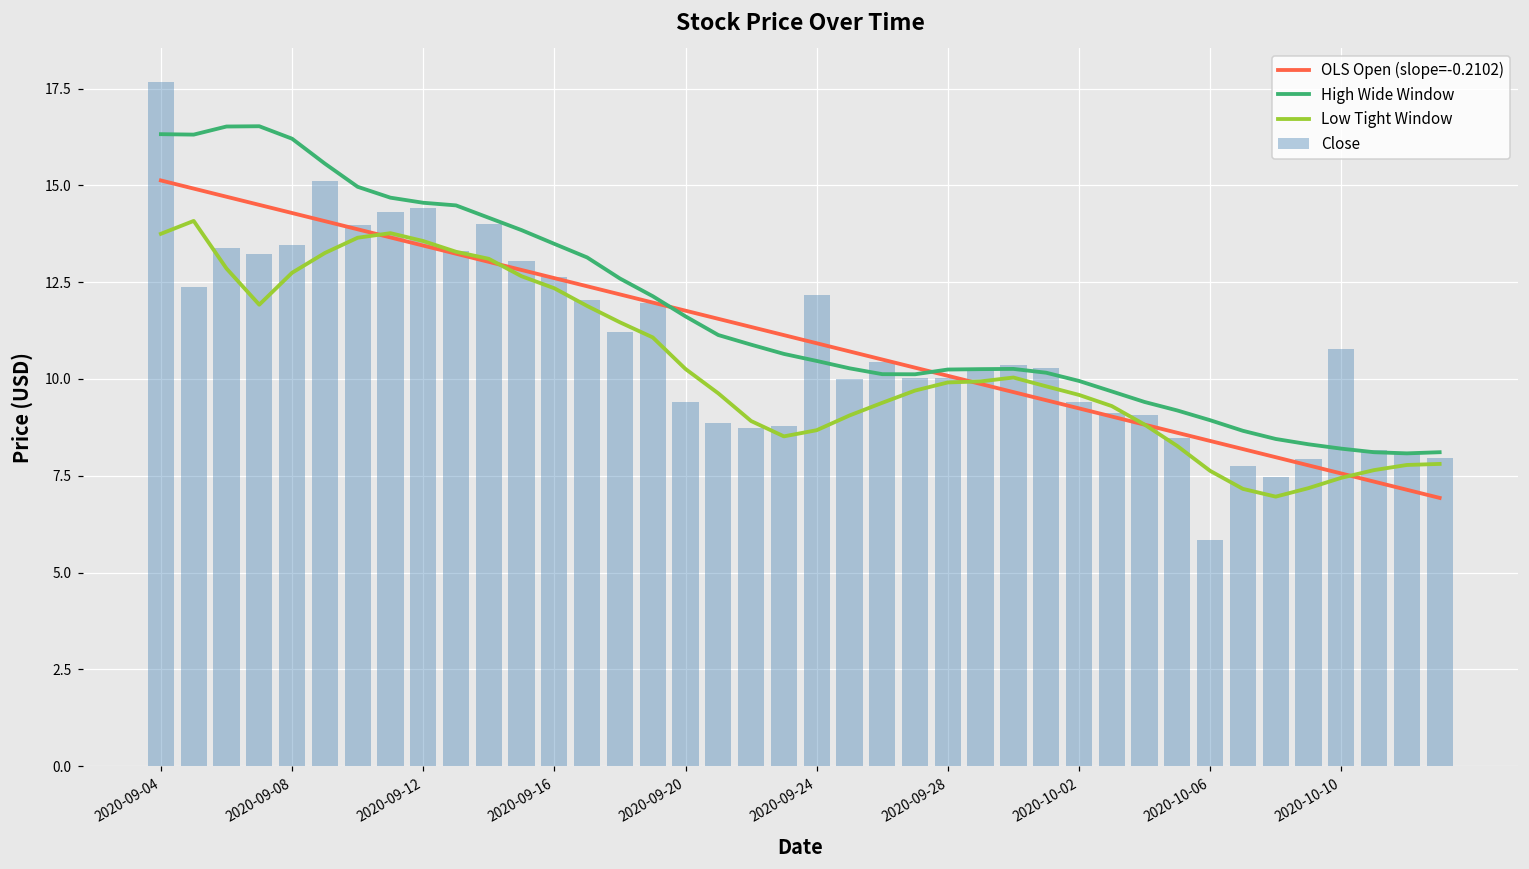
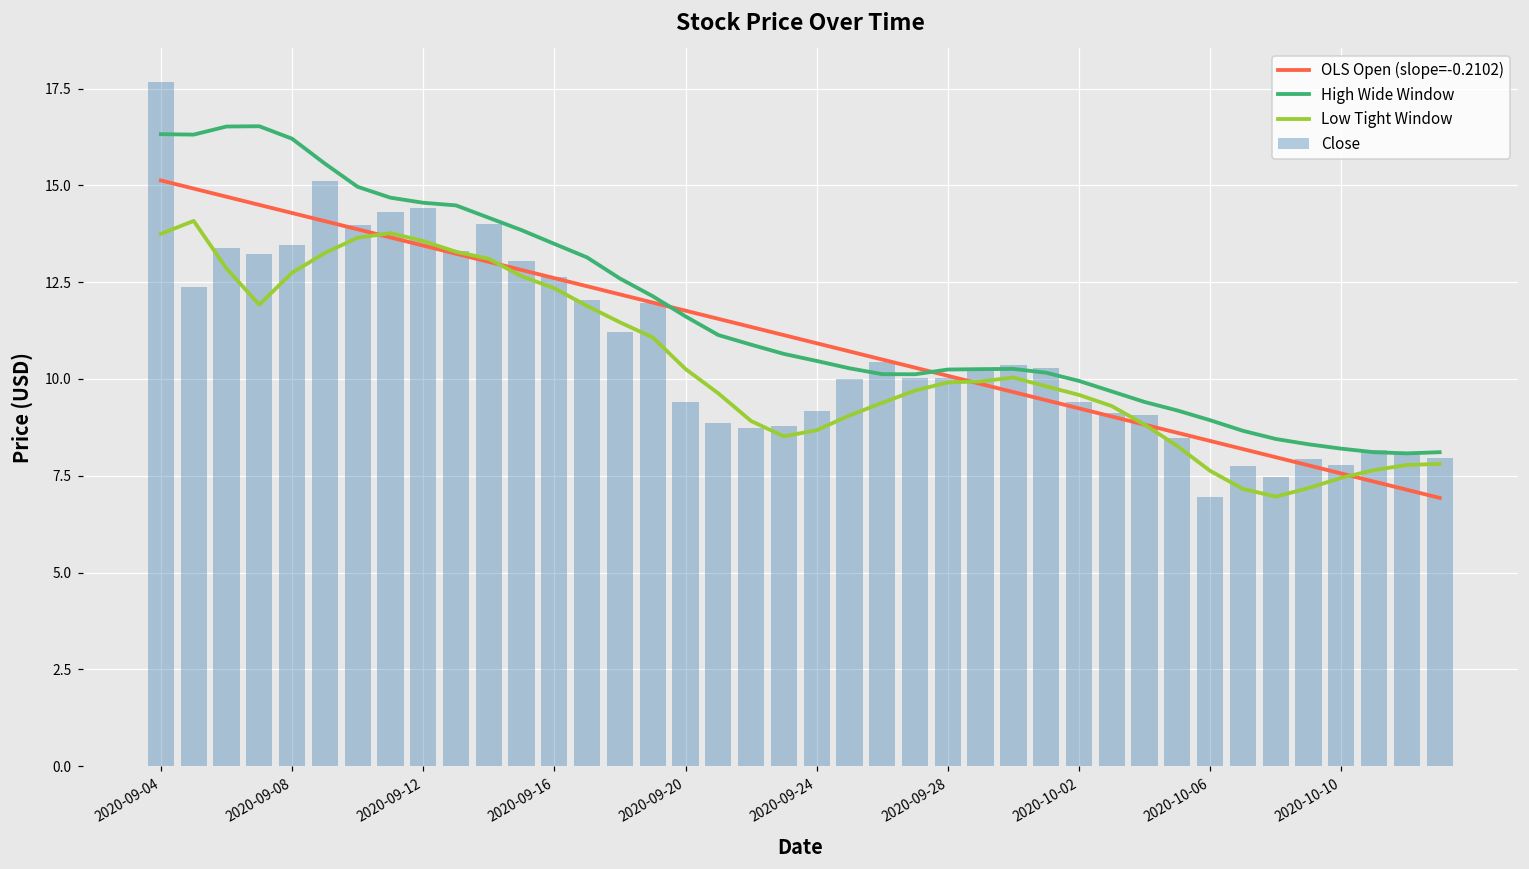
Close, 2020-09-24: 12.2 -> 9.2
Close, 2020-10-06: 5.8 -> 6.9
Close, 2020-10-10: 10.8 -> 7.8
